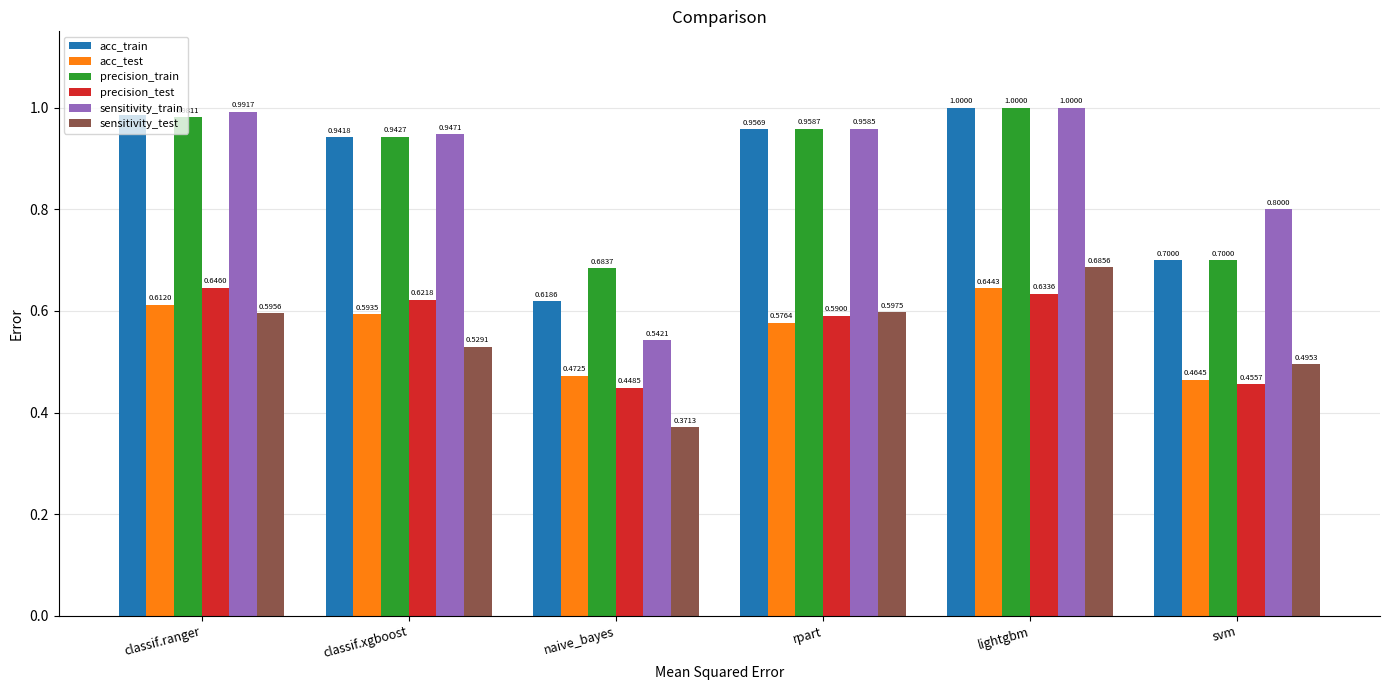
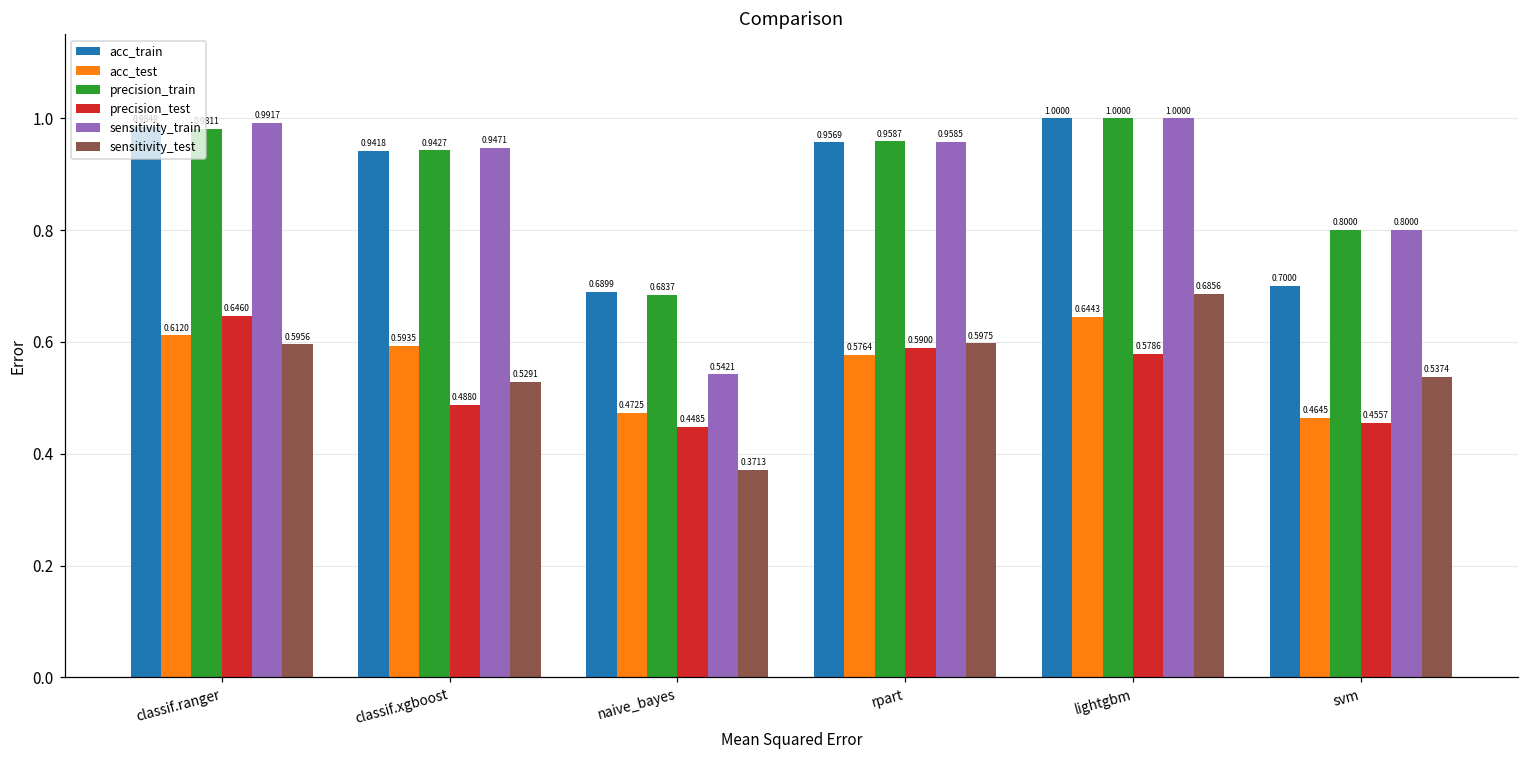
precision_test, classif.xgboost: 0.6218 -> 0.4880
acc_train, naive_bayes: 0.6186 -> 0.6899
precision_test, lightgbm: 0.6336 -> 0.5786
precision_train, svm: 0.7000 -> 0.8000
sensitivity_test, svm: 0.4953 -> 0.5374
